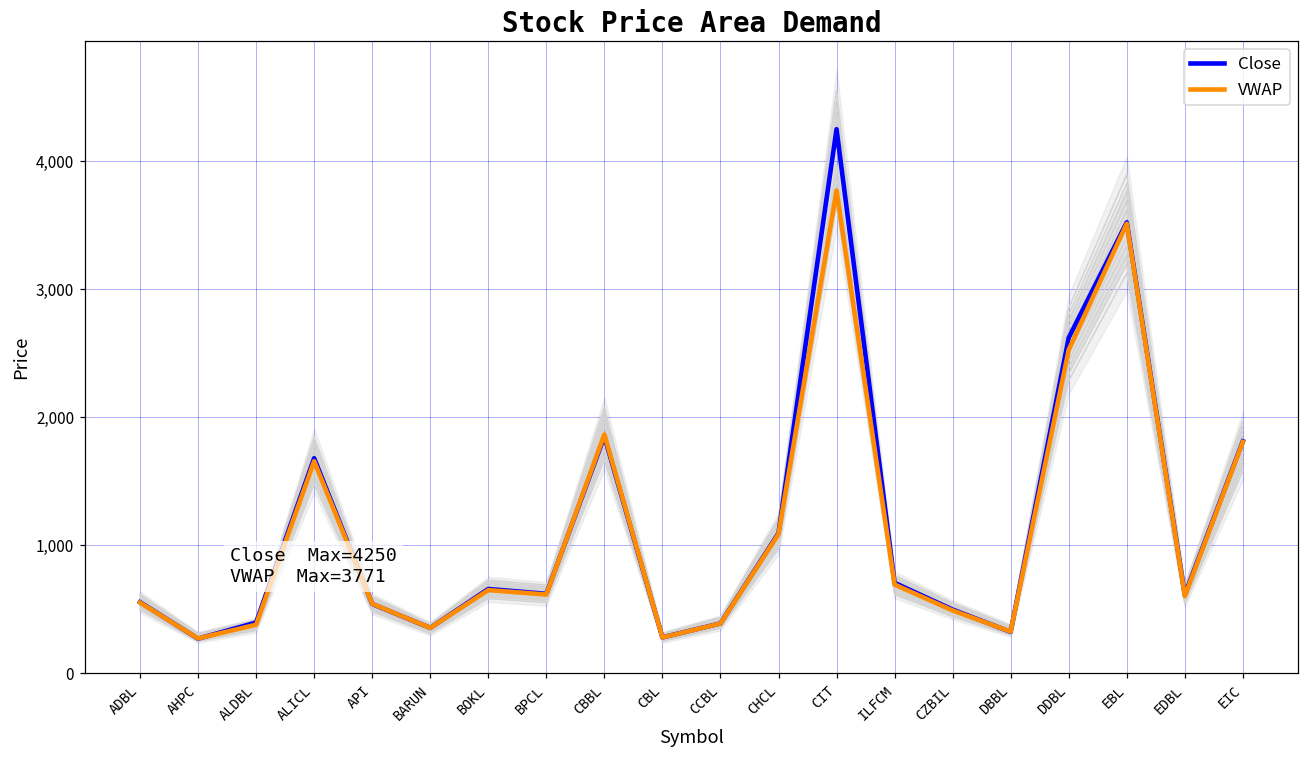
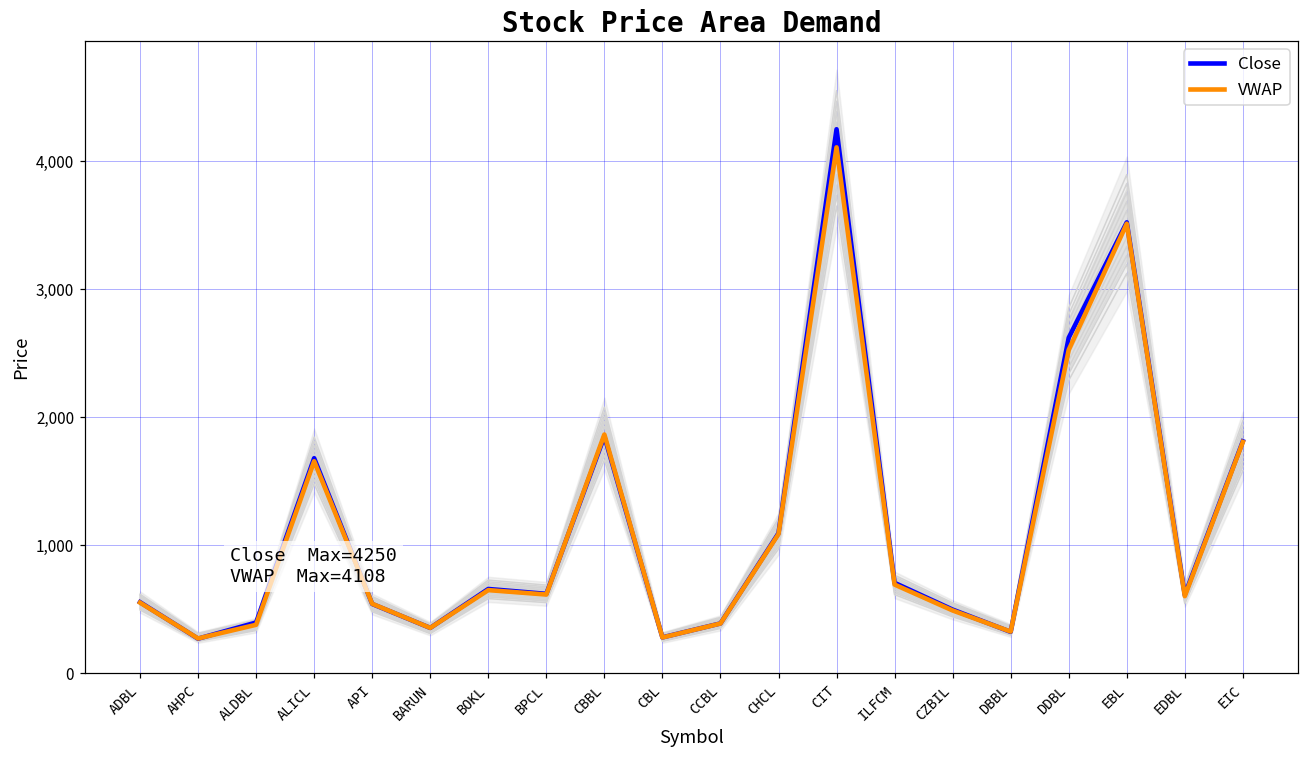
VWAP, CIT: 3771 -> 4108
